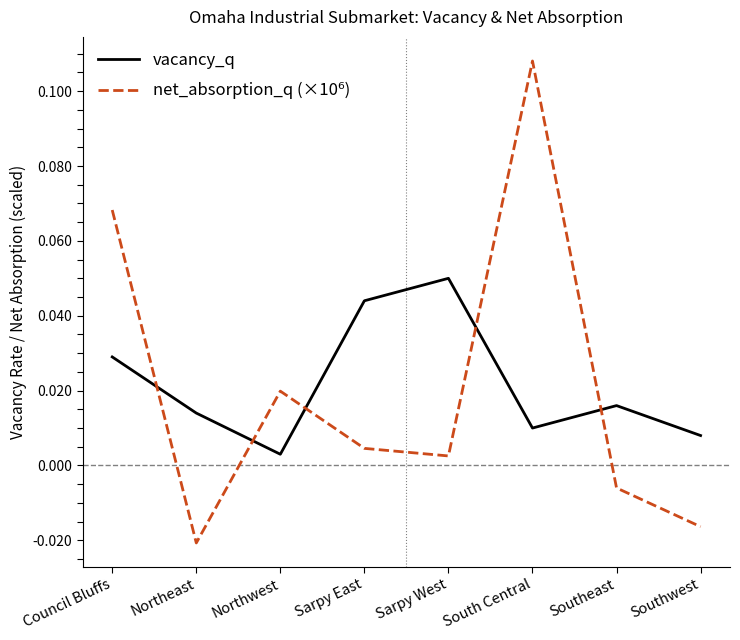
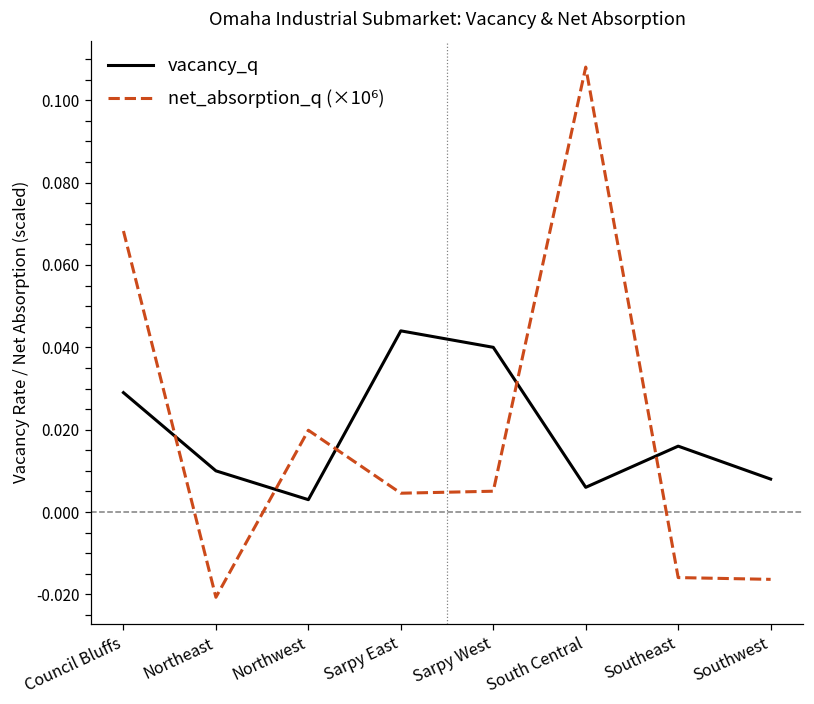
vacancy_q, Northeast: 0.014 -> 0.010
vacancy_q, Sarpy West: 0.05 -> 0.04
net_absorption_q (×10⁶), Sarpy West: 0.003 -> 0.005
vacancy_q, South Central: 0.010 -> 0.006
net_absorption_q (×10⁶), Southeast: -0.006 -> -0.016
